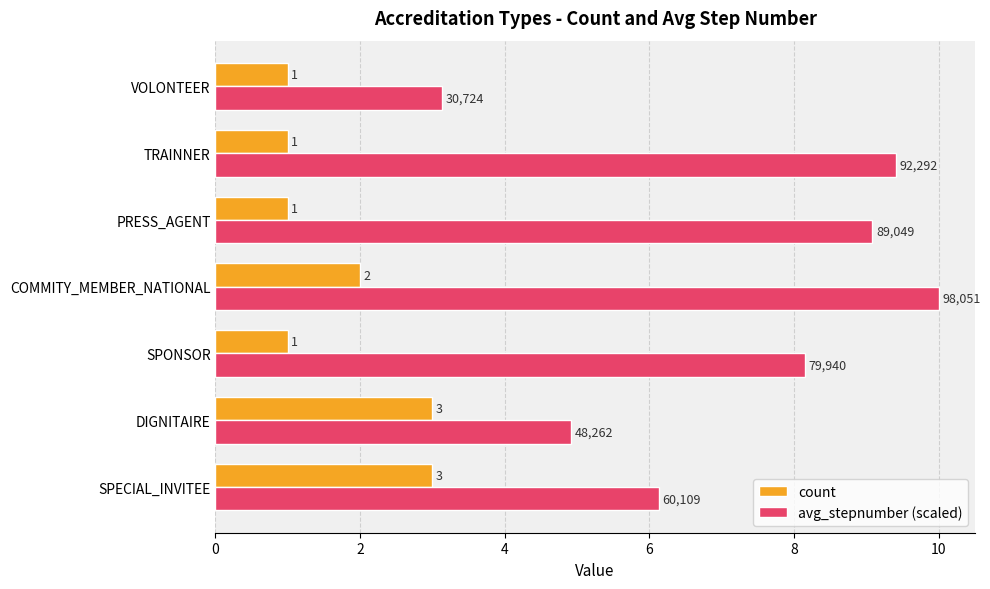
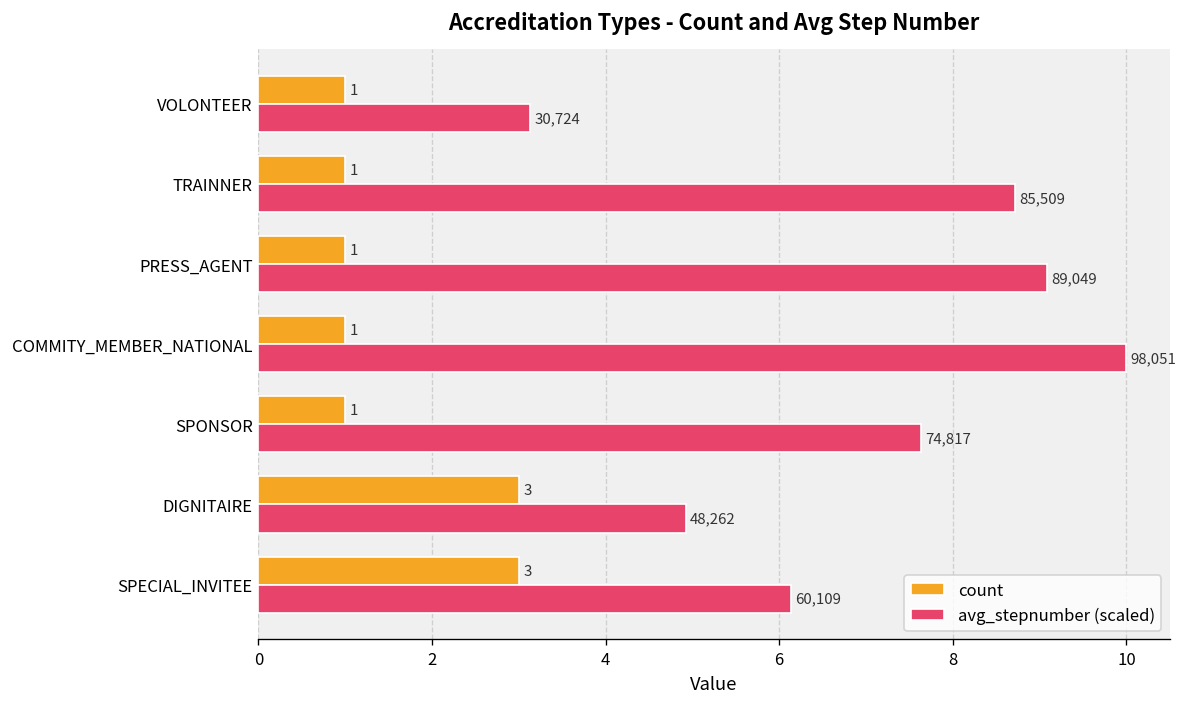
avg_stepnumber (scaled), TRAINNER: 92,292 -> 85,509
count, COMMITY_MEMBER_NATIONAL: 2 -> 1
avg_stepnumber (scaled), SPONSOR: 79,940 -> 74,817
